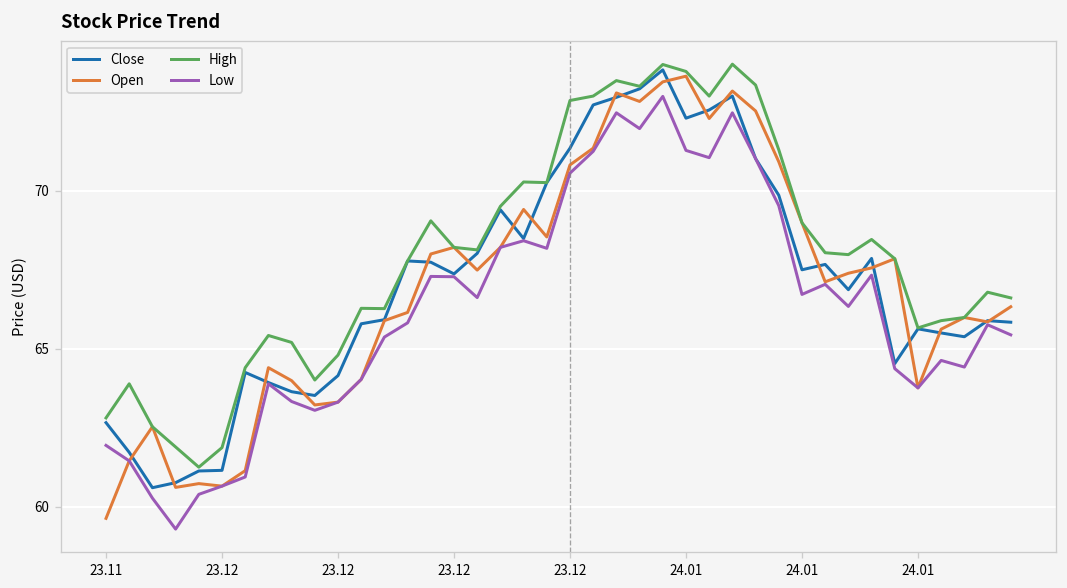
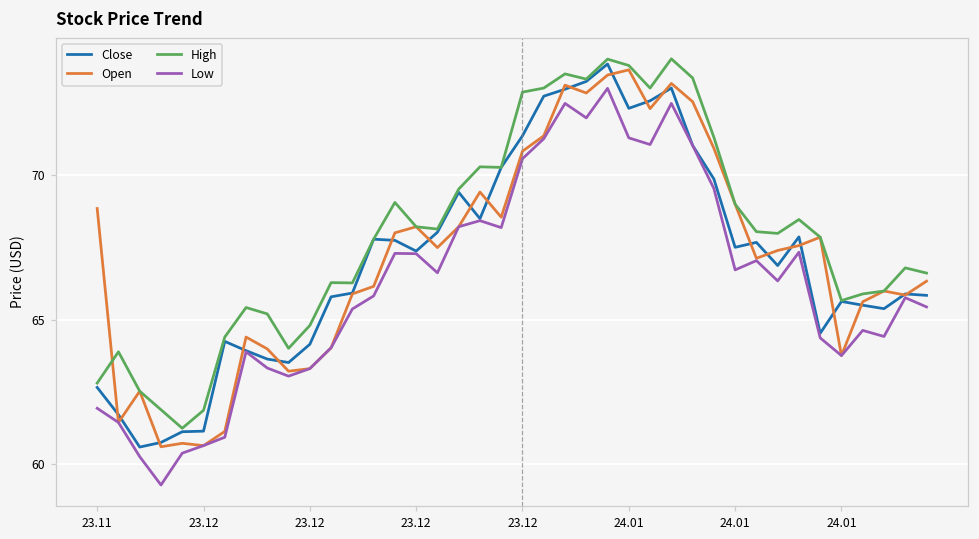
Open, 23.11: 59.6 -> 68.8
